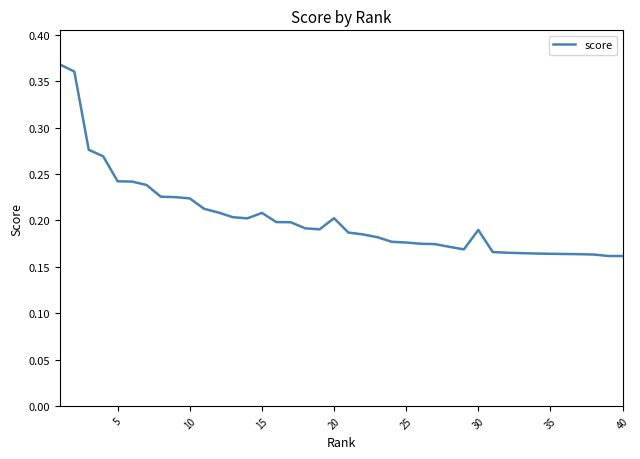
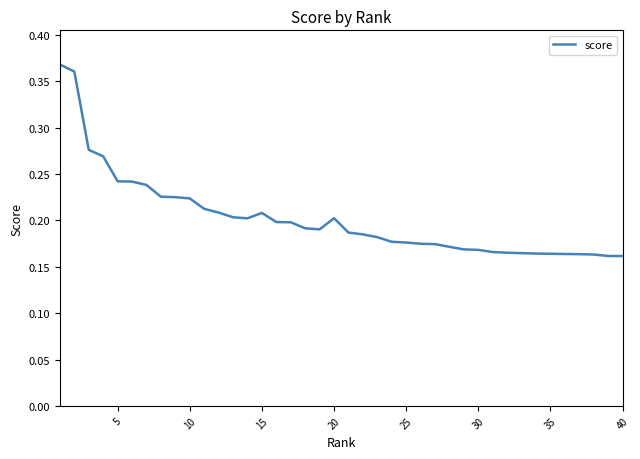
30: 0.19 -> 0.17
